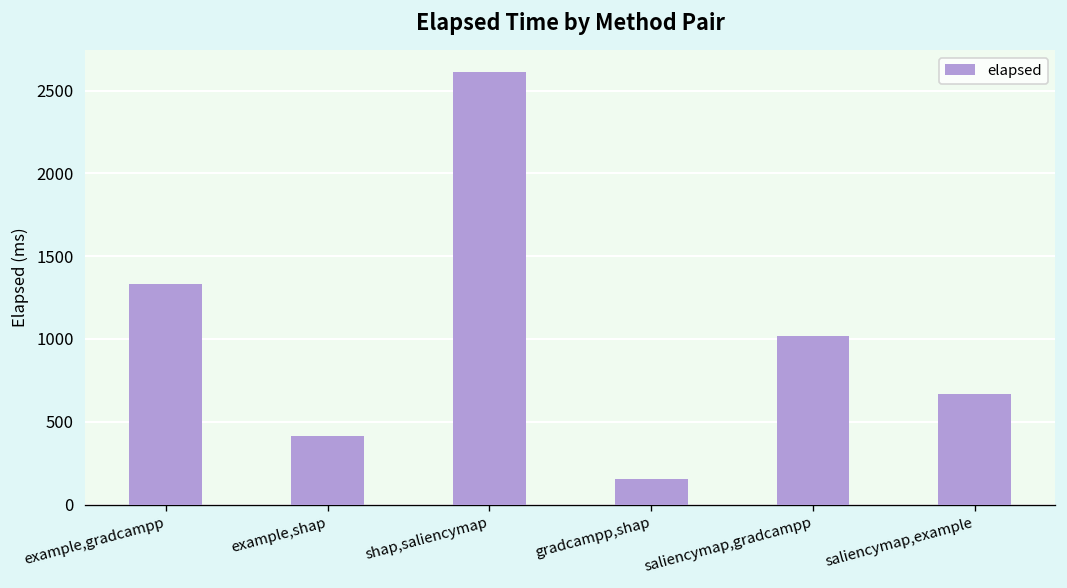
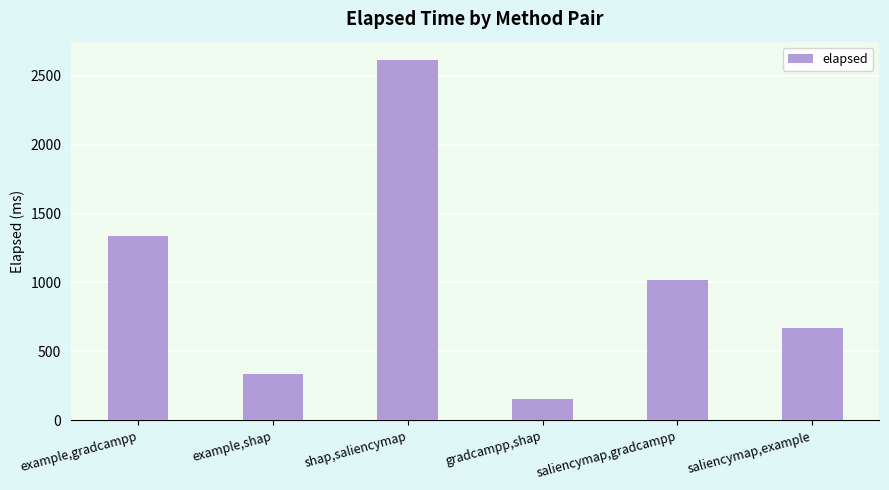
example,shap: 410 -> 340
